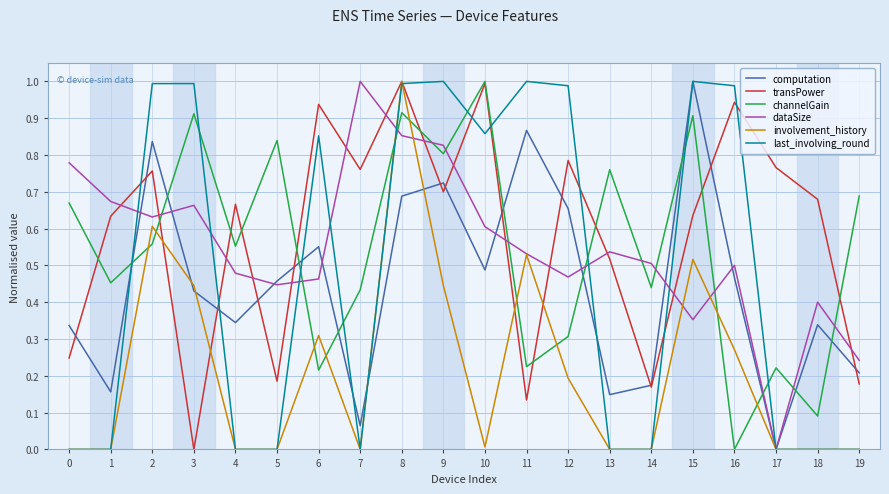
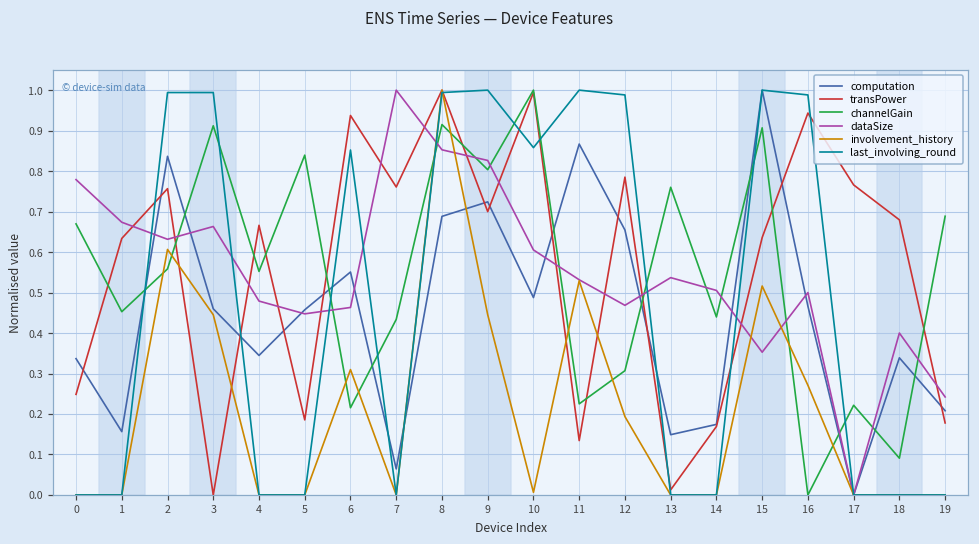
computation, 3: 0.43 -> 0.46
transPower, 13: 0.52 -> 0.01
